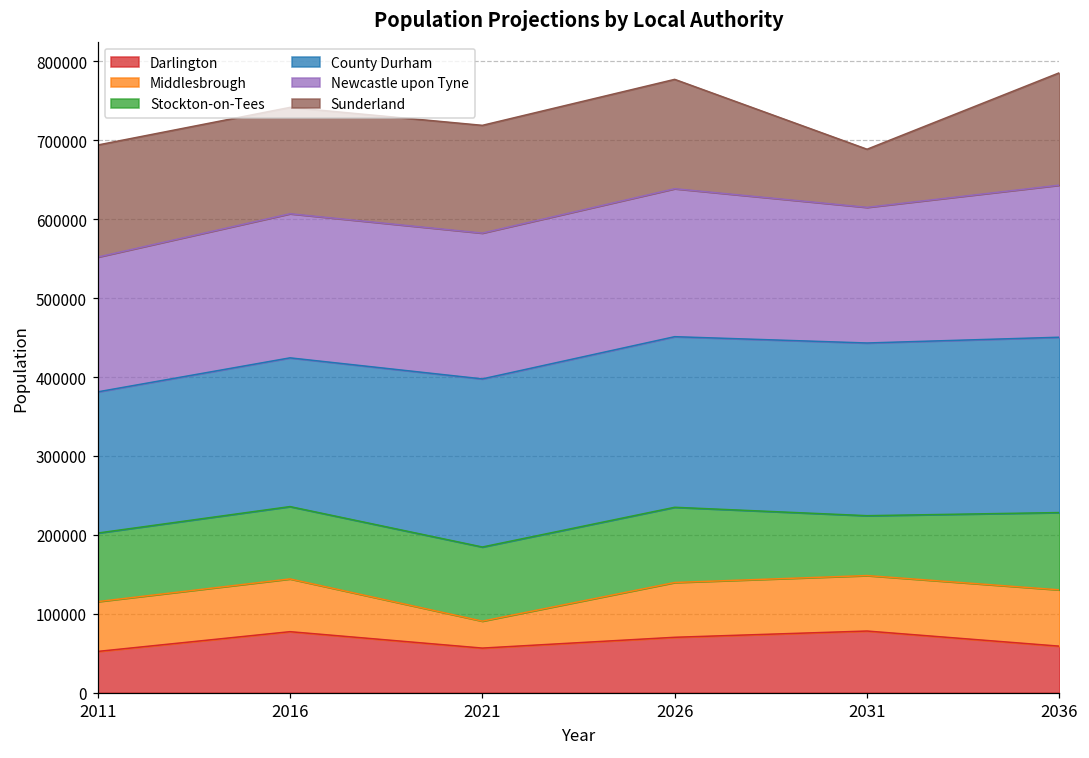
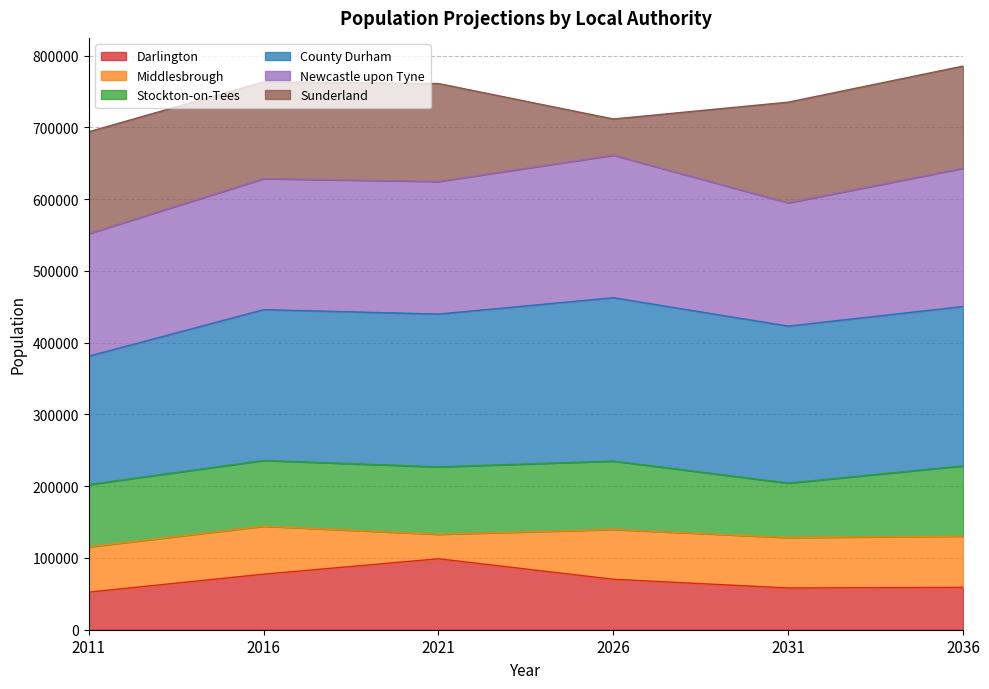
County Durham, 2016: 190000 -> 210000
Darlington, 2021: 60000 -> 100000
County Durham, 2026: 220000 -> 230000
Newcastle upon Tyne, 2026: 190000 -> 200000
Sunderland, 2026: 140000 -> 50000
Darlington, 2031: 80000 -> 60000
Sunderland, 2031: 70000 -> 140000
